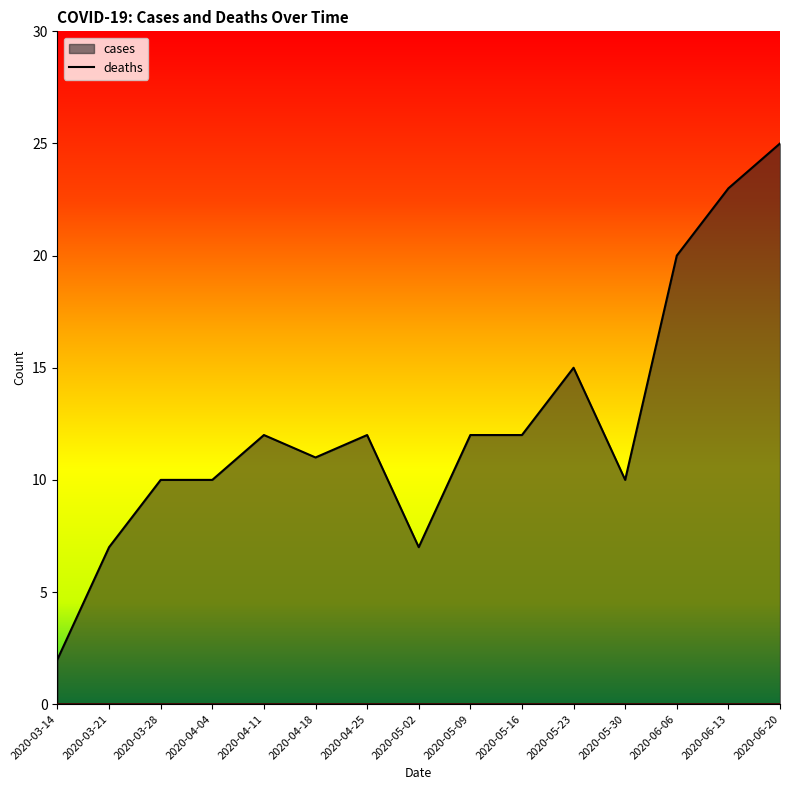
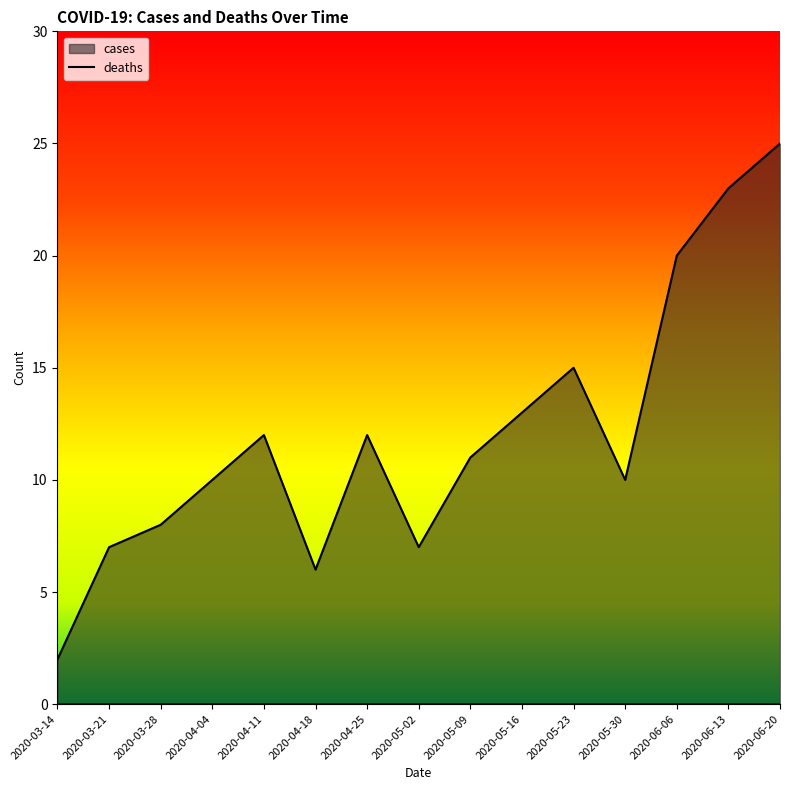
cases, 2020-03-28: 10 -> 8
cases, 2020-04-18: 11 -> 6
cases, 2020-05-09: 12 -> 11
cases, 2020-05-16: 12 -> 13
